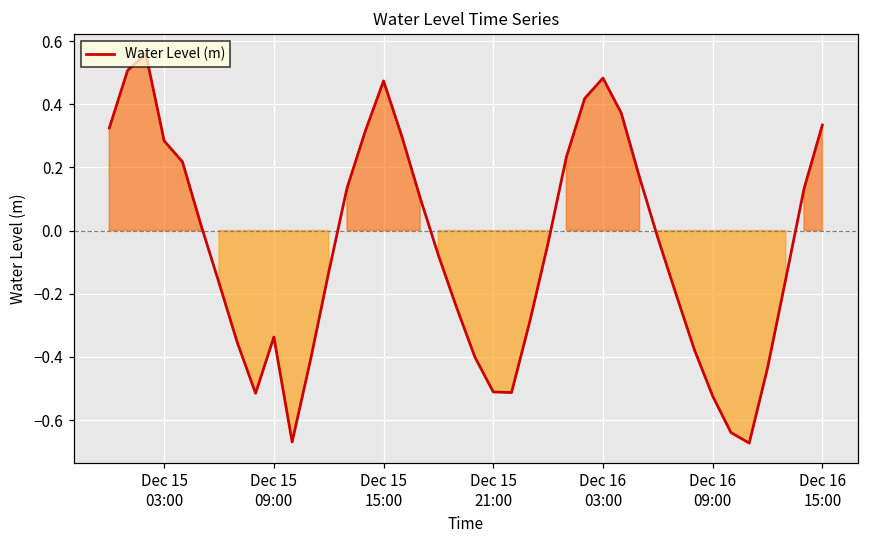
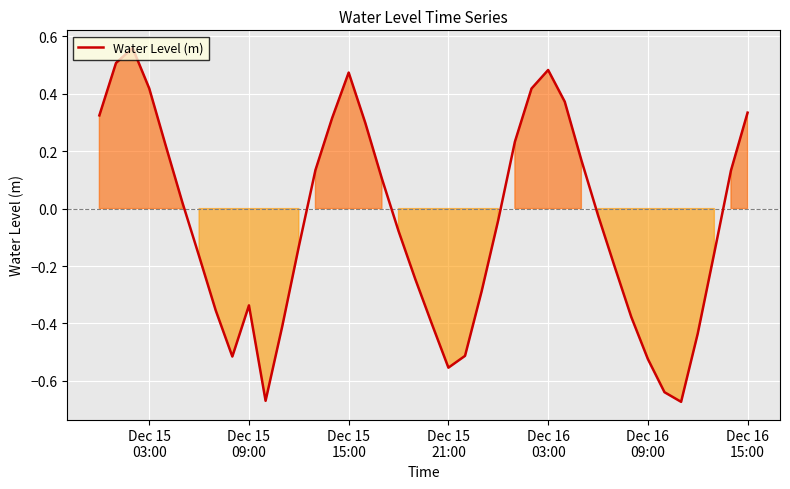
Dec 15 03:00: 0.28 -> 0.42
Dec 15 21:00: -0.51 -> -0.55
